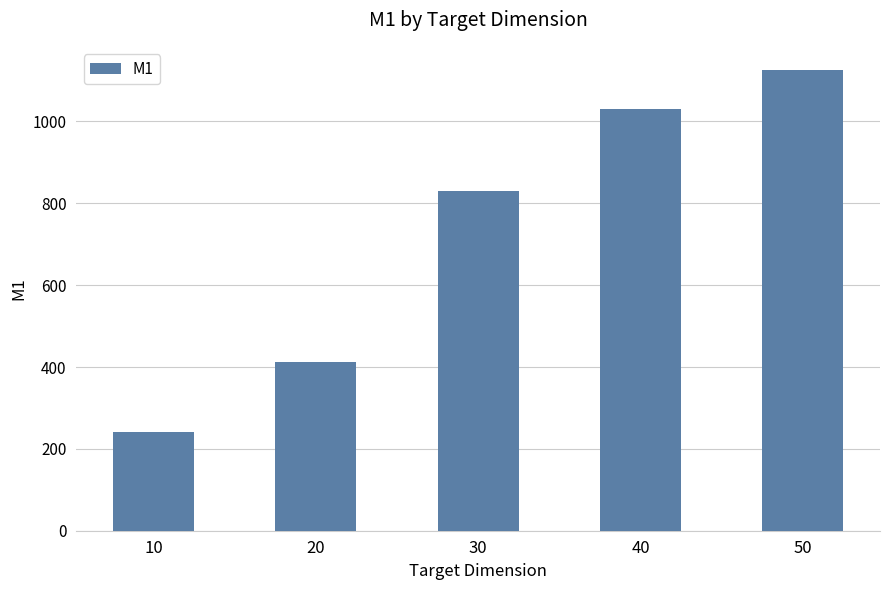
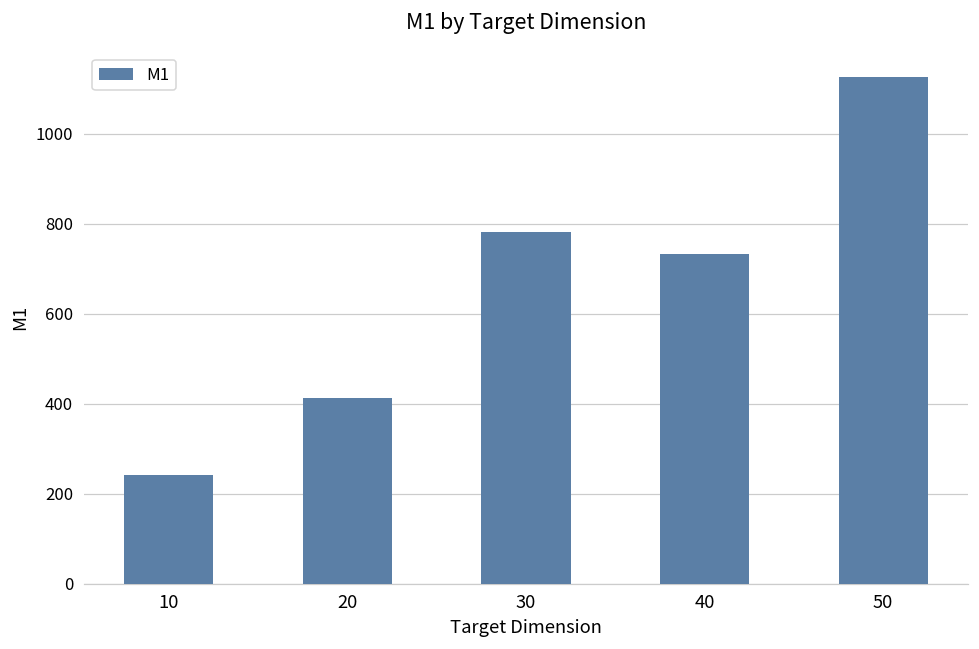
30: 830 -> 780
40: 1030 -> 730
